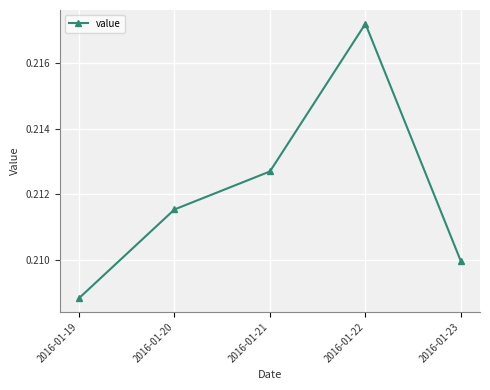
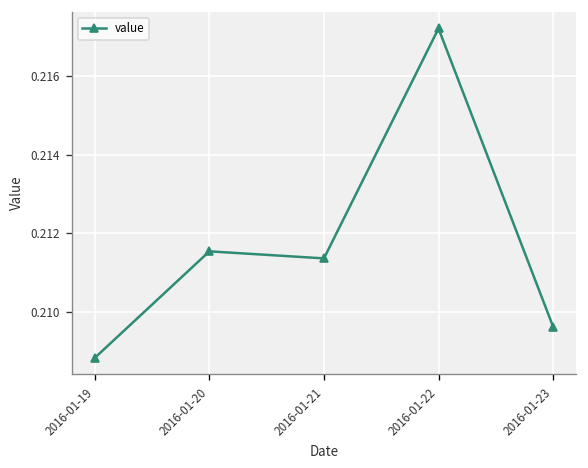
2016-01-21: 0.2127 -> 0.2114
2016-01-23: 0.2100 -> 0.2096
